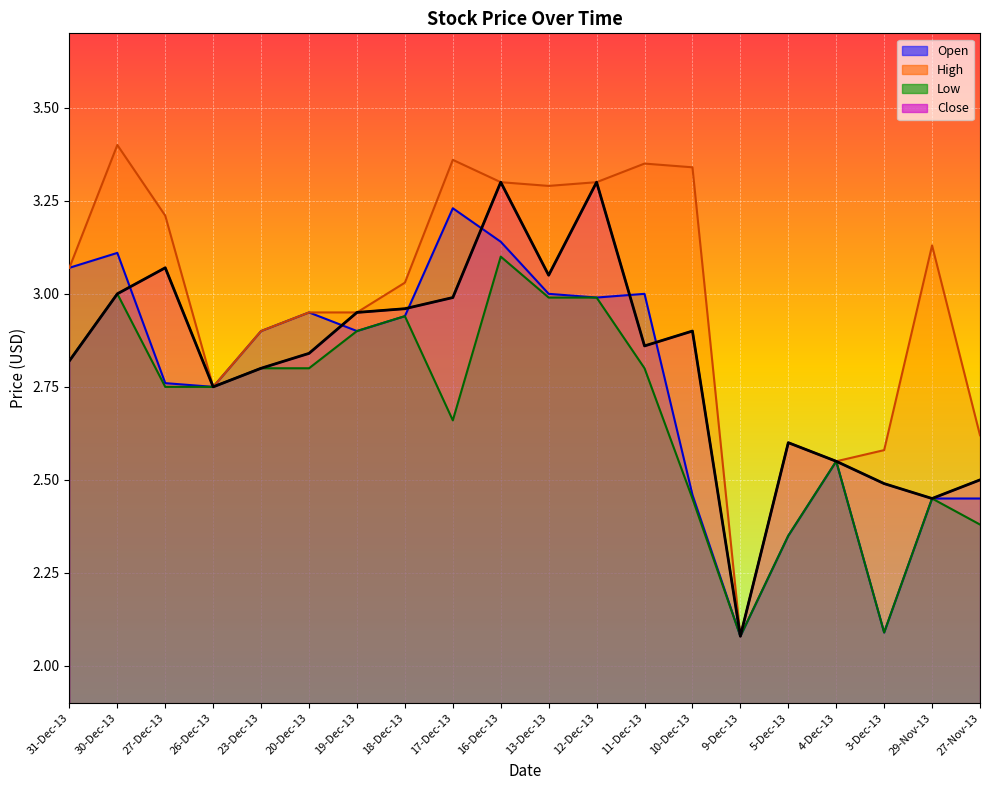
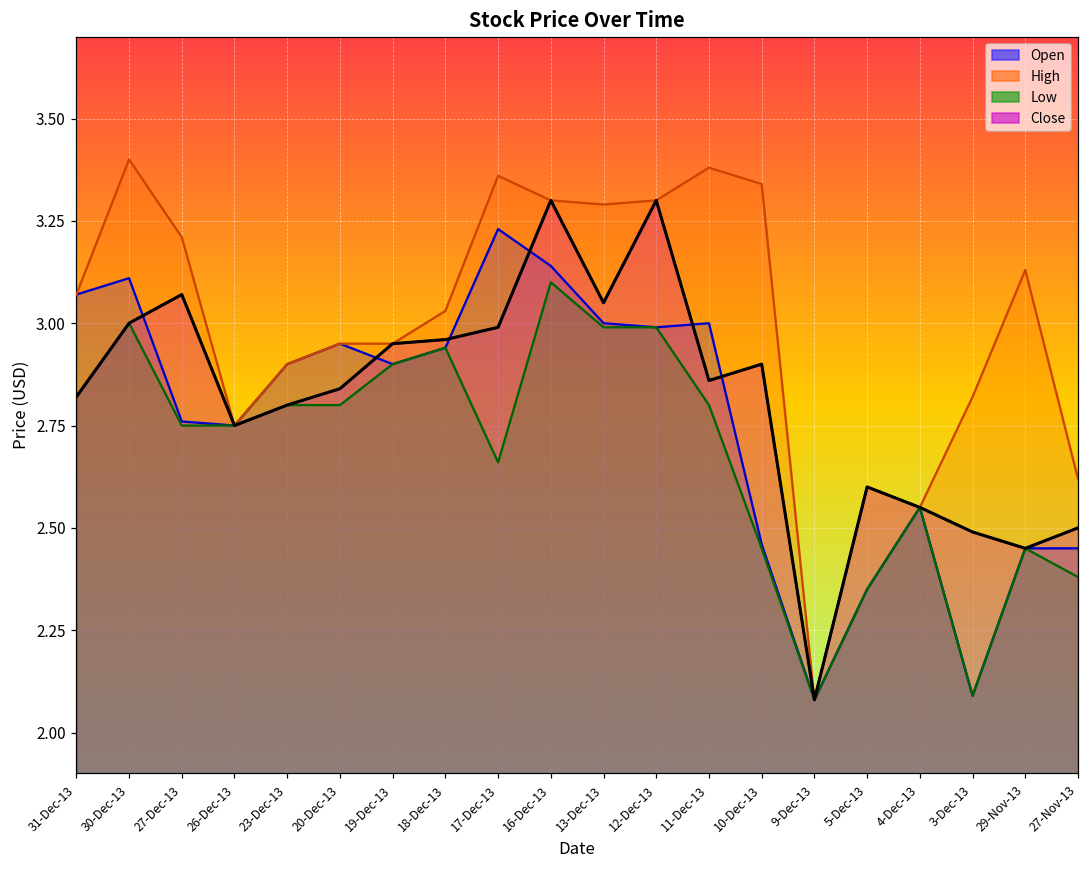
High, 11-Dec-13: 3.35 -> 3.38
High, 3-Dec-13: 2.58 -> 2.82
